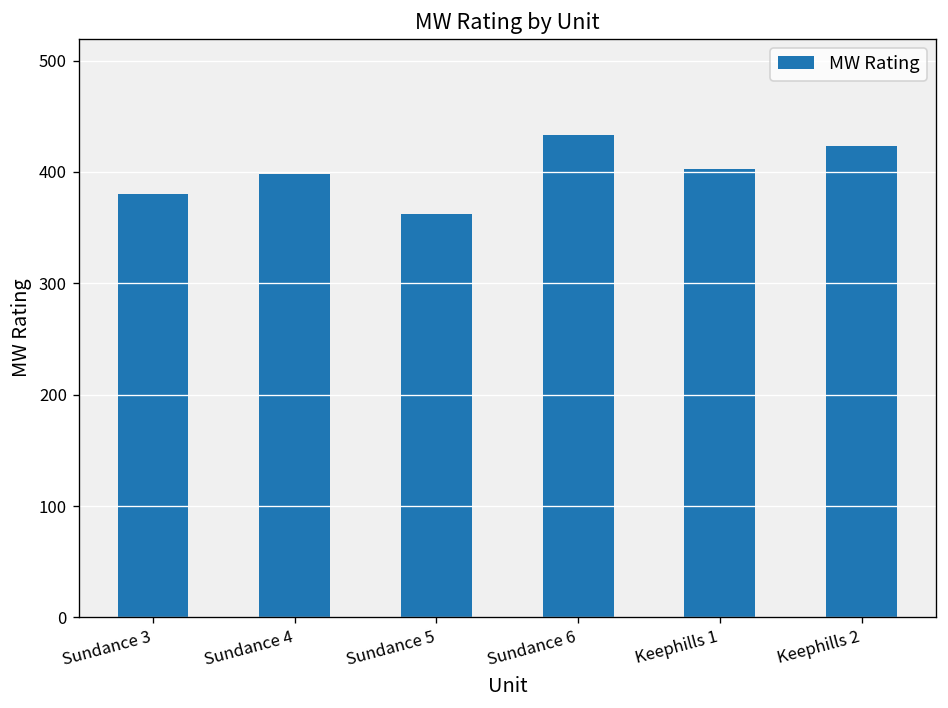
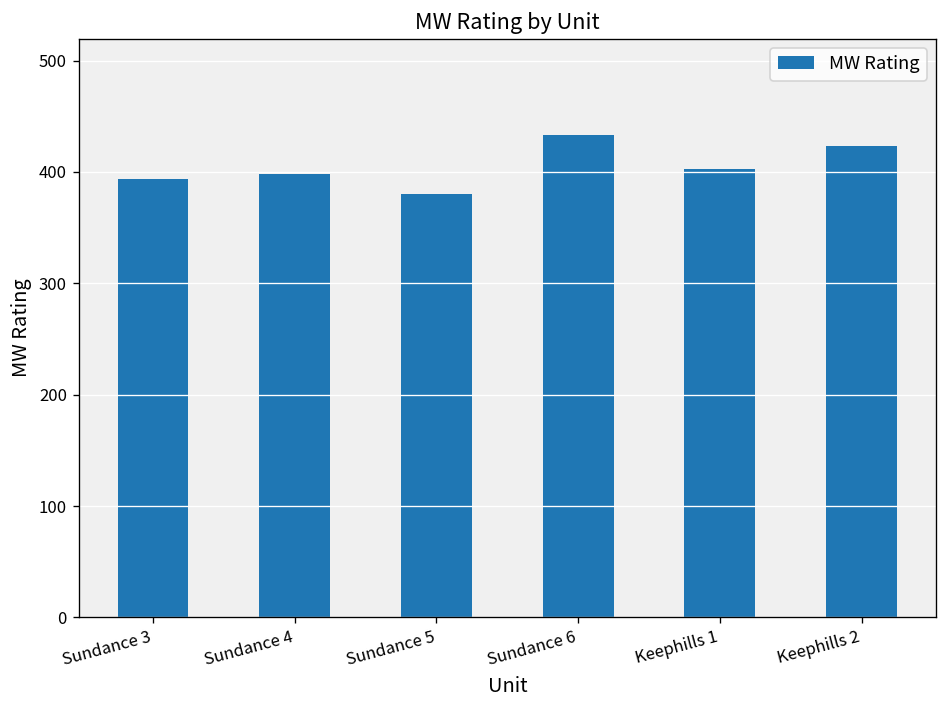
Sundance 3: 380 -> 390
Sundance 5: 360 -> 380
